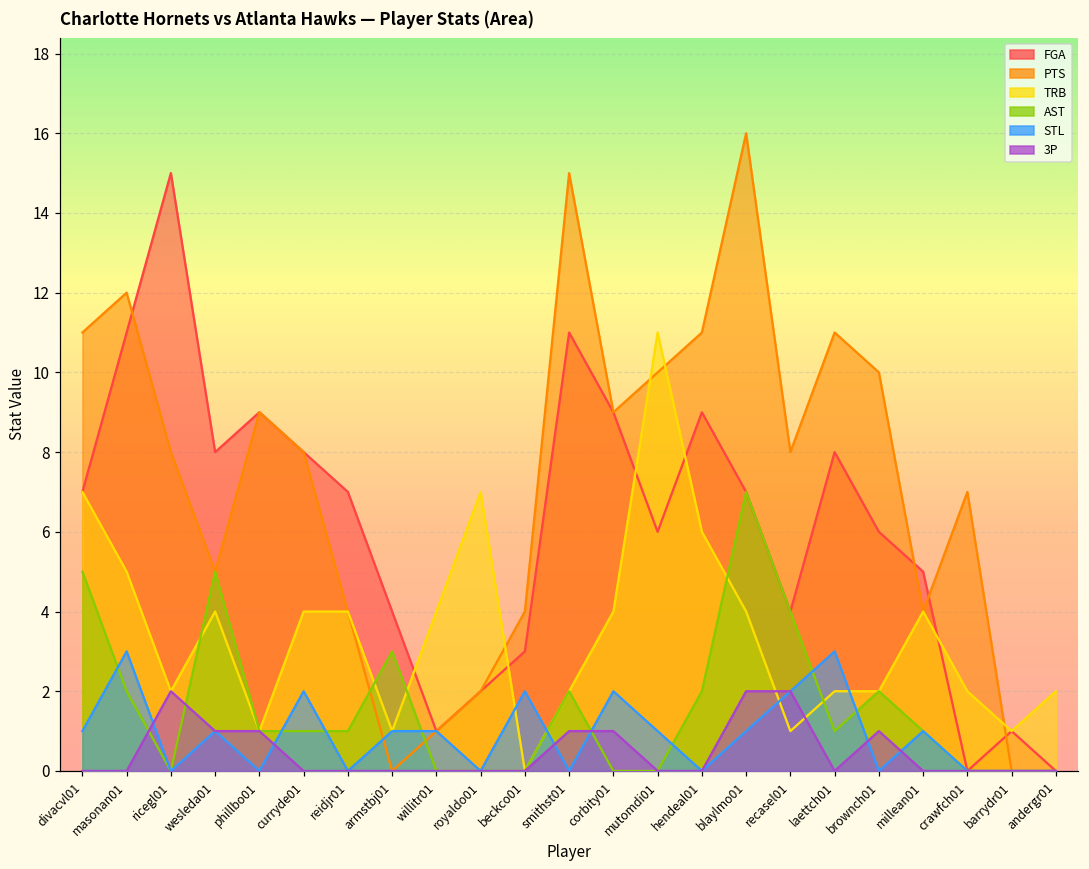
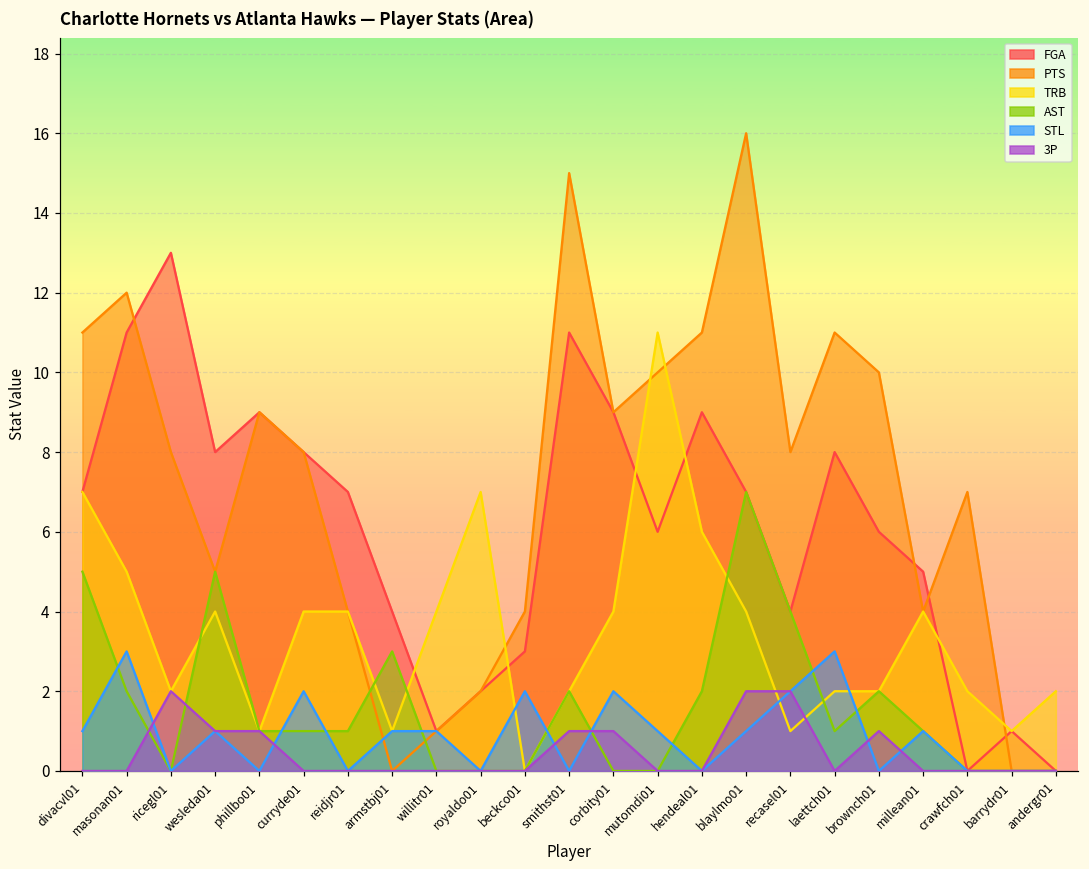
FGA, ricegl01: 15 -> 13
